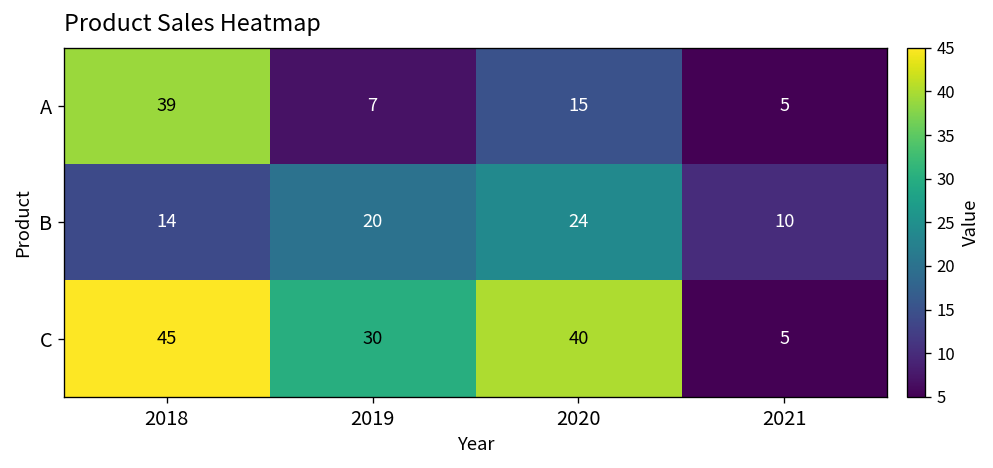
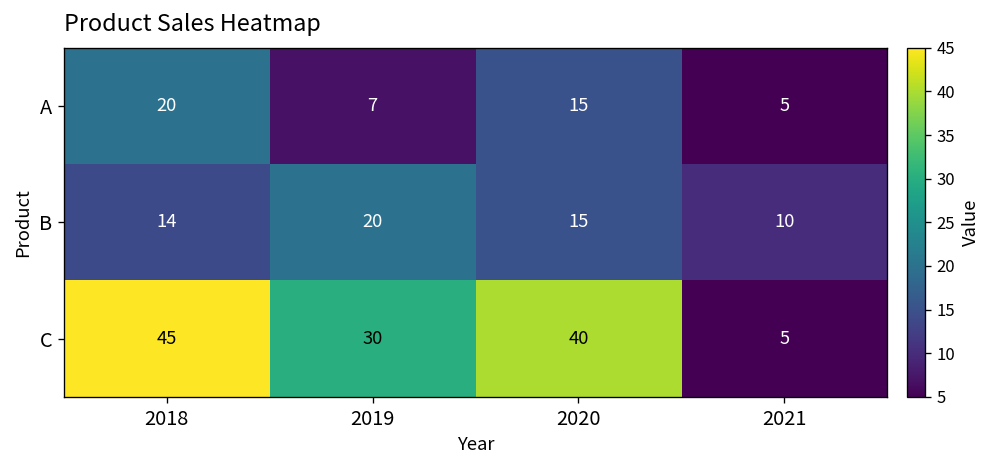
A, 2018: 39 -> 20
B, 2020: 24 -> 15
